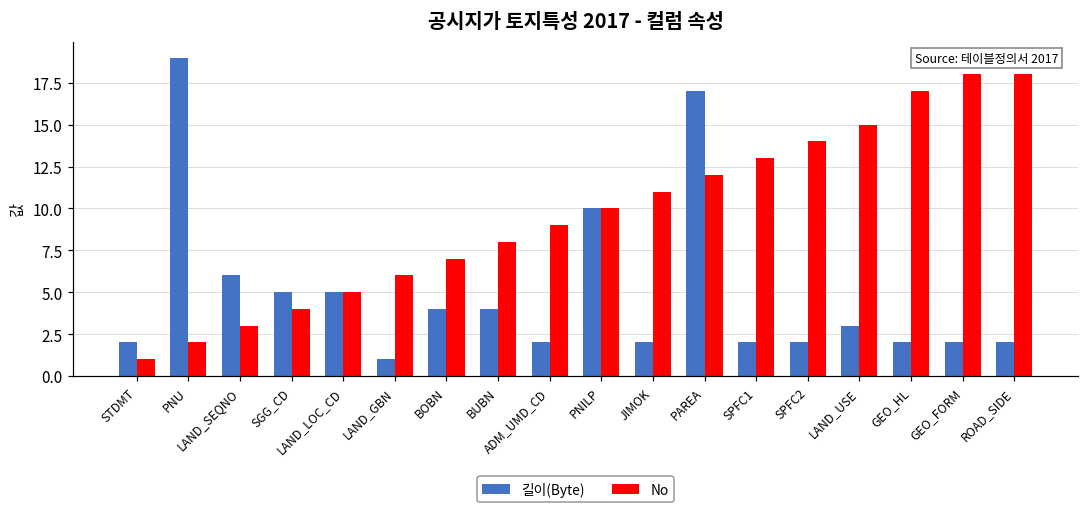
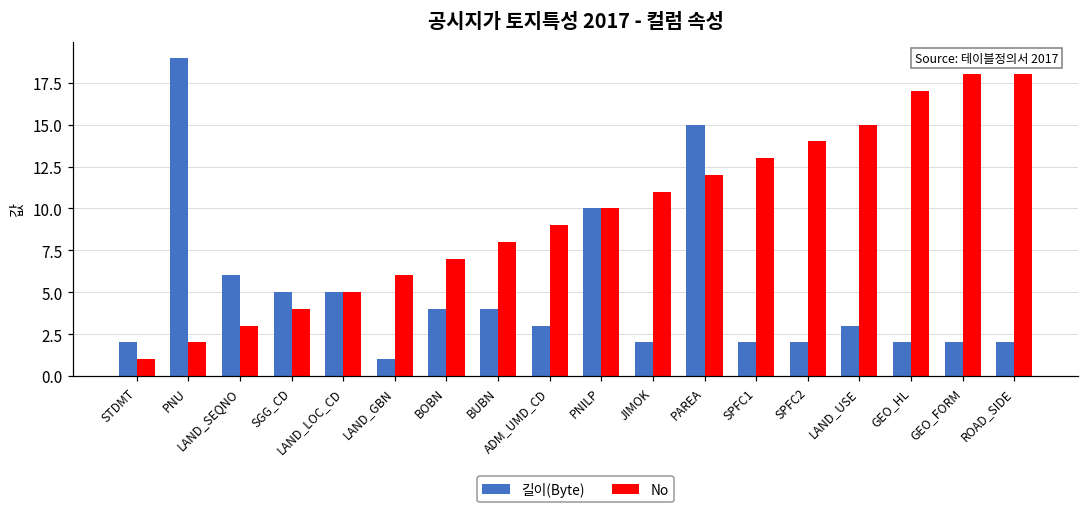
길이(Byte), ADM_UMD_CD: 2 -> 3
길이(Byte), PAREA: 17 -> 15
